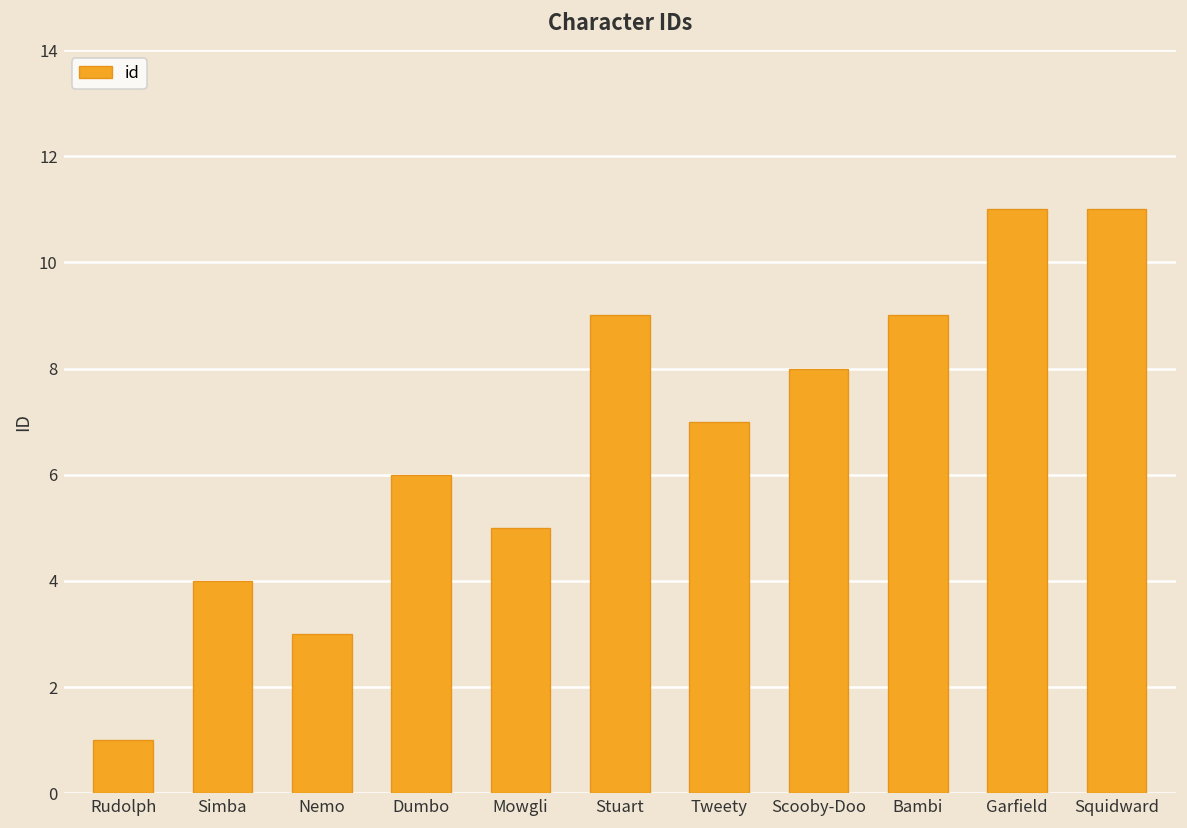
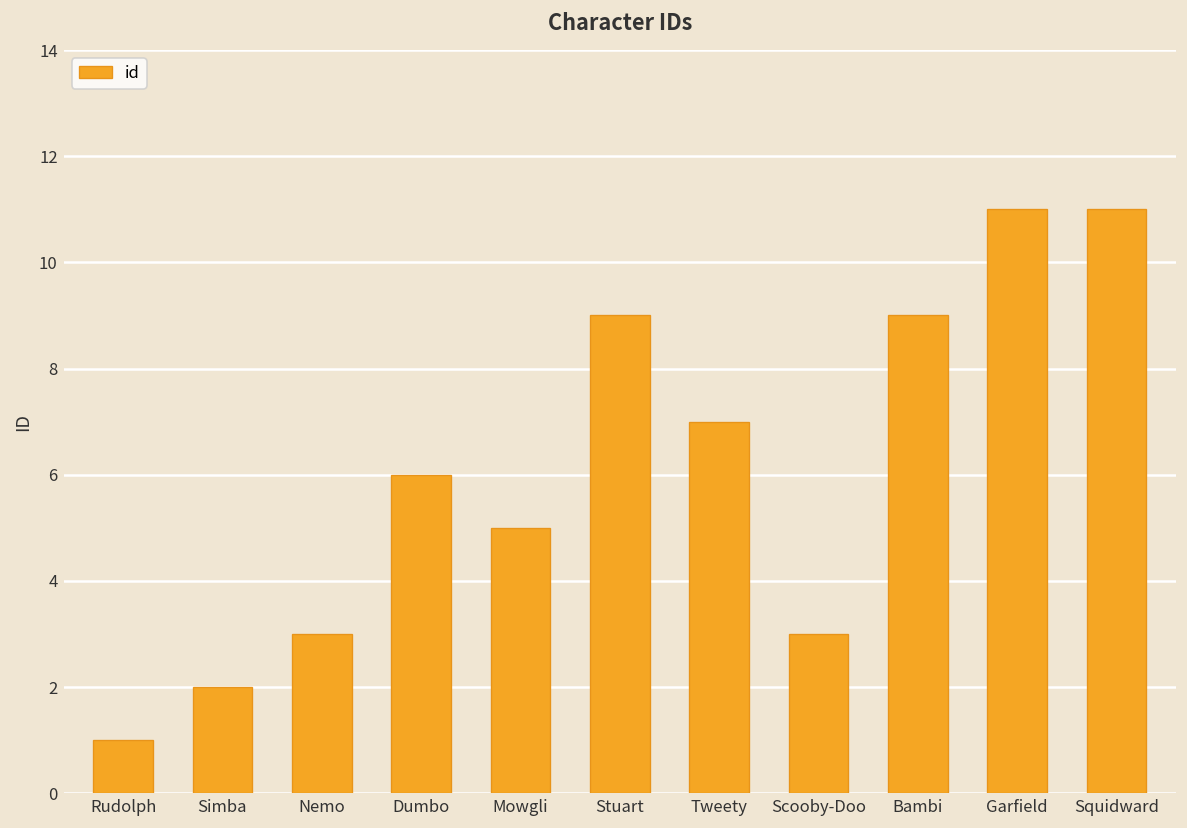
Simba: 4 -> 2
Scooby-Doo: 8 -> 3
